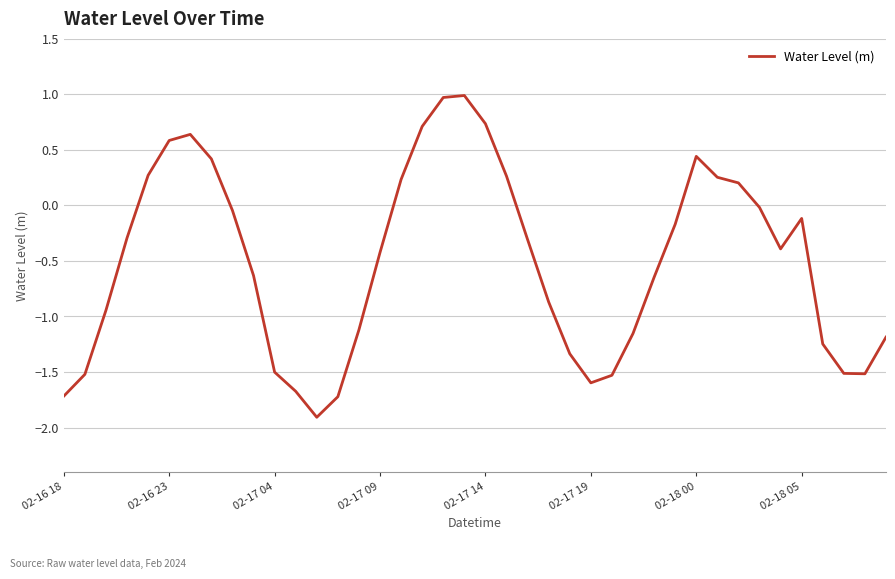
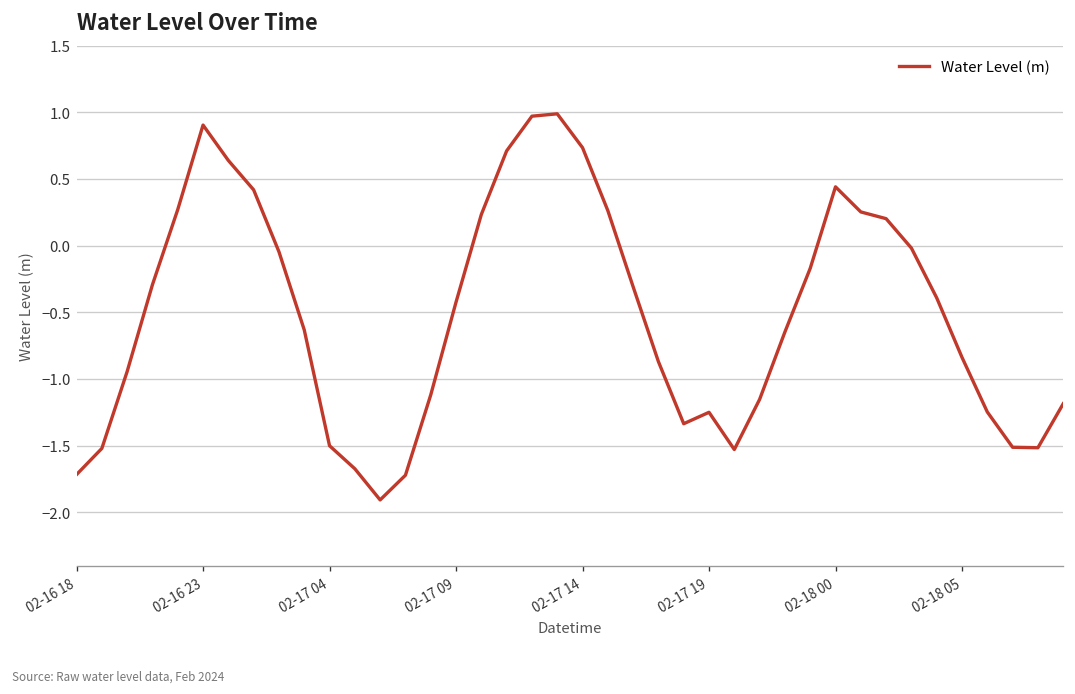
02-16 23: 0.58 -> 0.91
02-17 19: -1.60 -> -1.25
02-18 05: -0.12 -> -0.84
